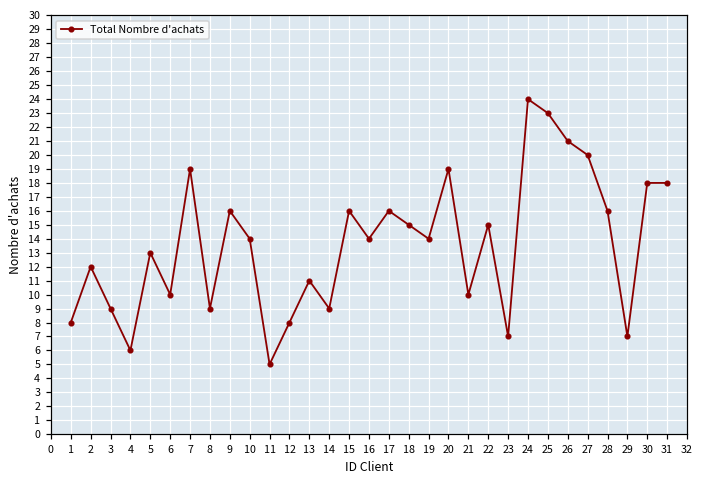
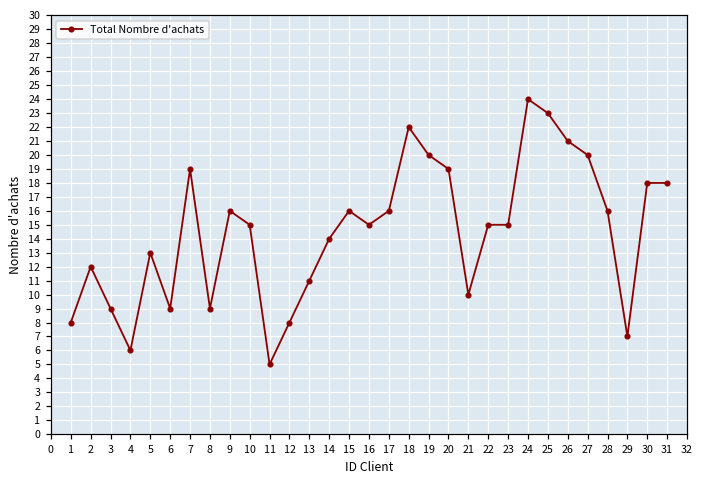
6: 10 -> 9
10: 14 -> 15
14: 9 -> 14
16: 14 -> 15
18: 15 -> 22
19: 14 -> 20
23: 7 -> 15
